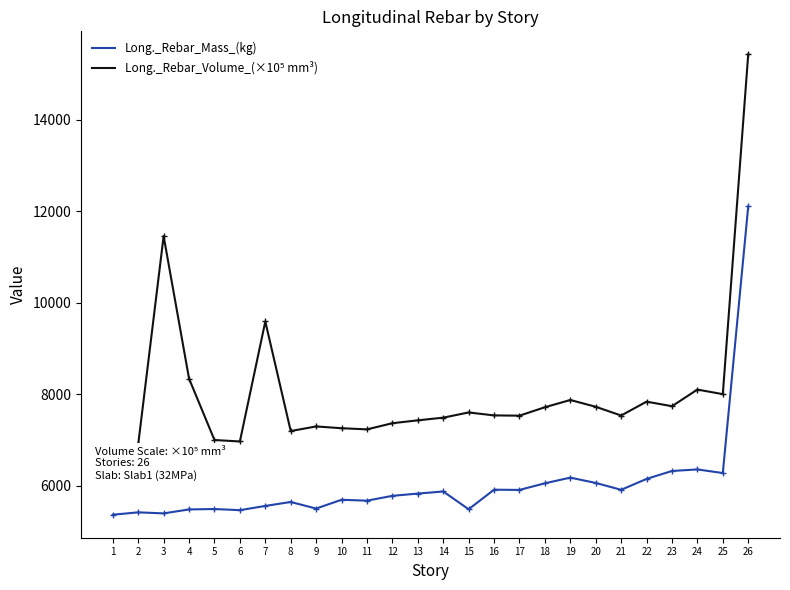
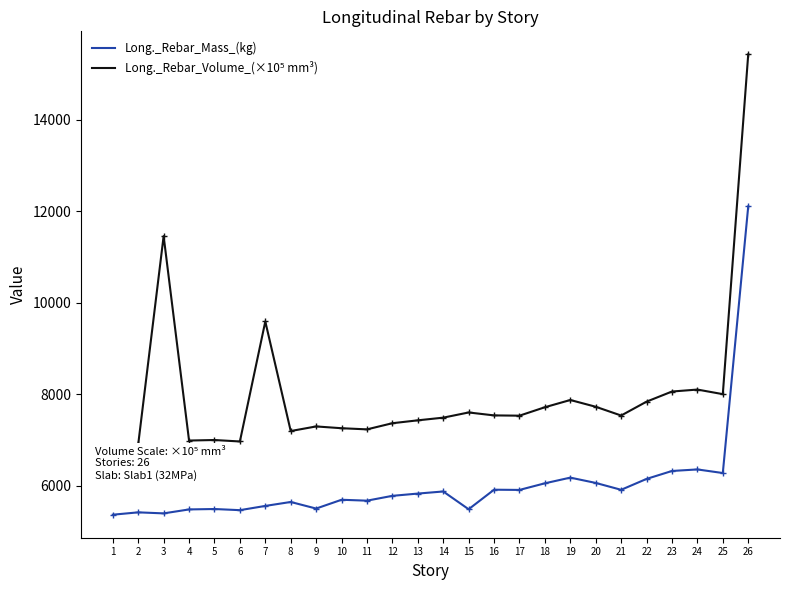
Long._Rebar_Volume_(×10⁵ mm³), 4: 8300 -> 7000
Long._Rebar_Volume_(×10⁵ mm³), 23: 7700 -> 8100
